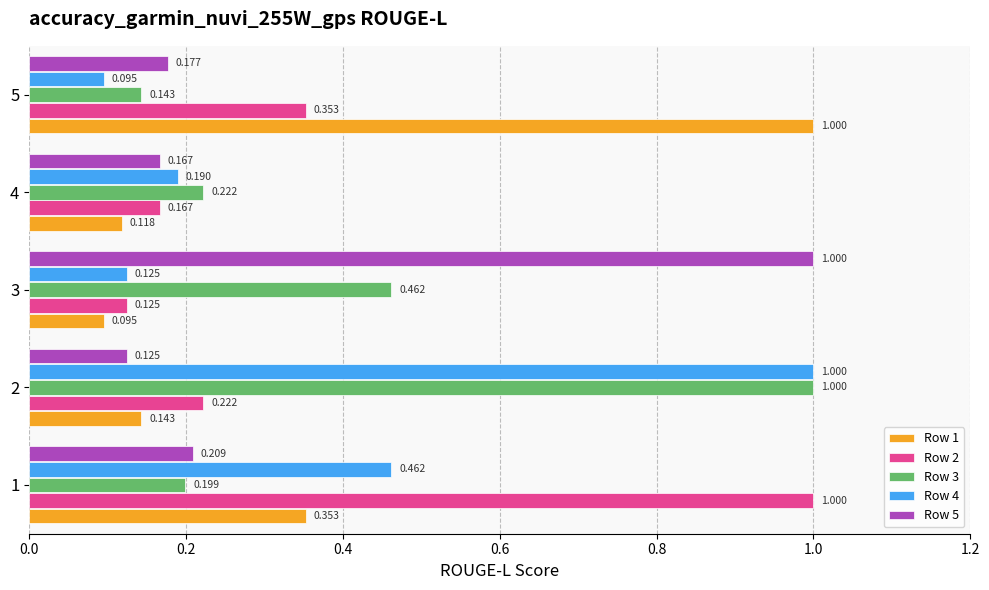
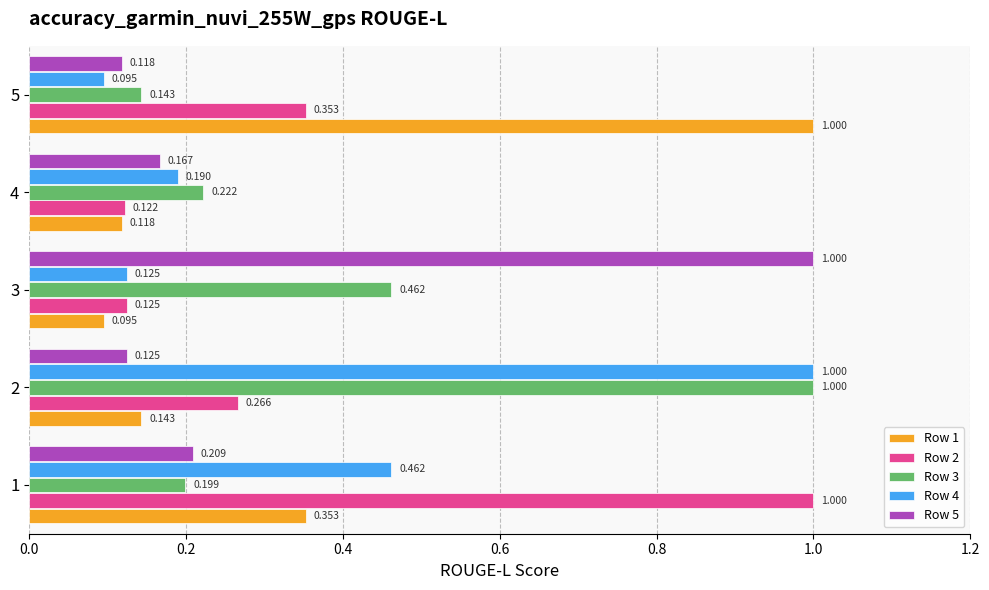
Row 5, 5: 0.177 -> 0.118
Row 2, 4: 0.167 -> 0.122
Row 2, 2: 0.222 -> 0.266
